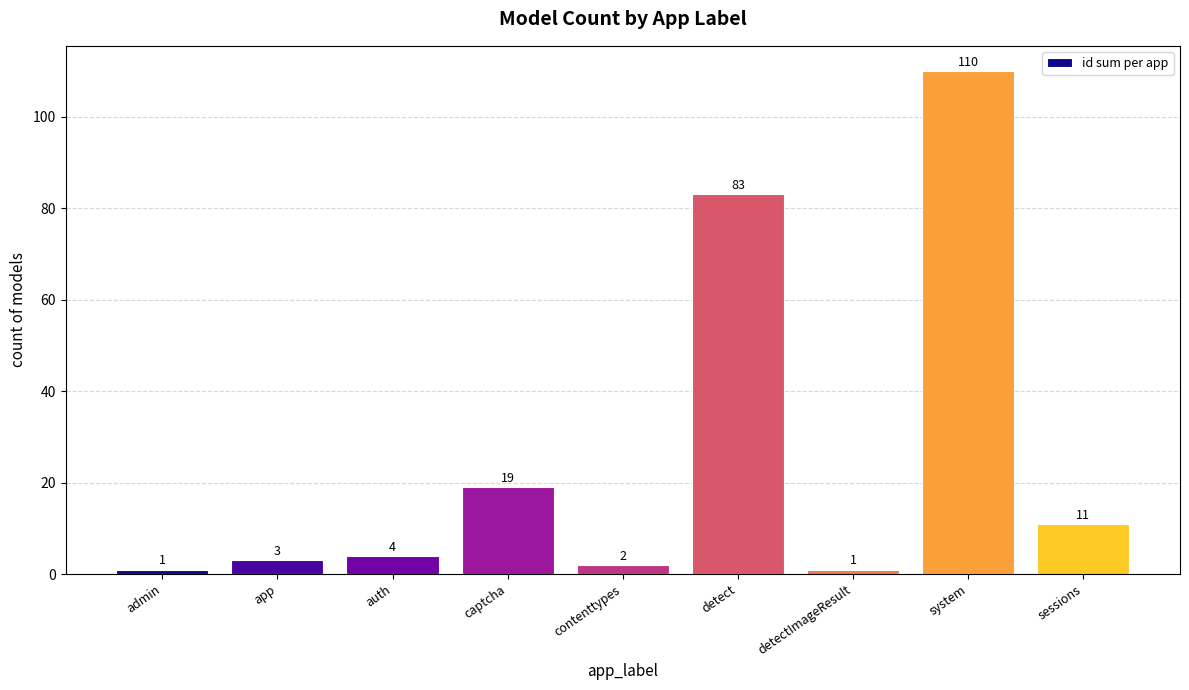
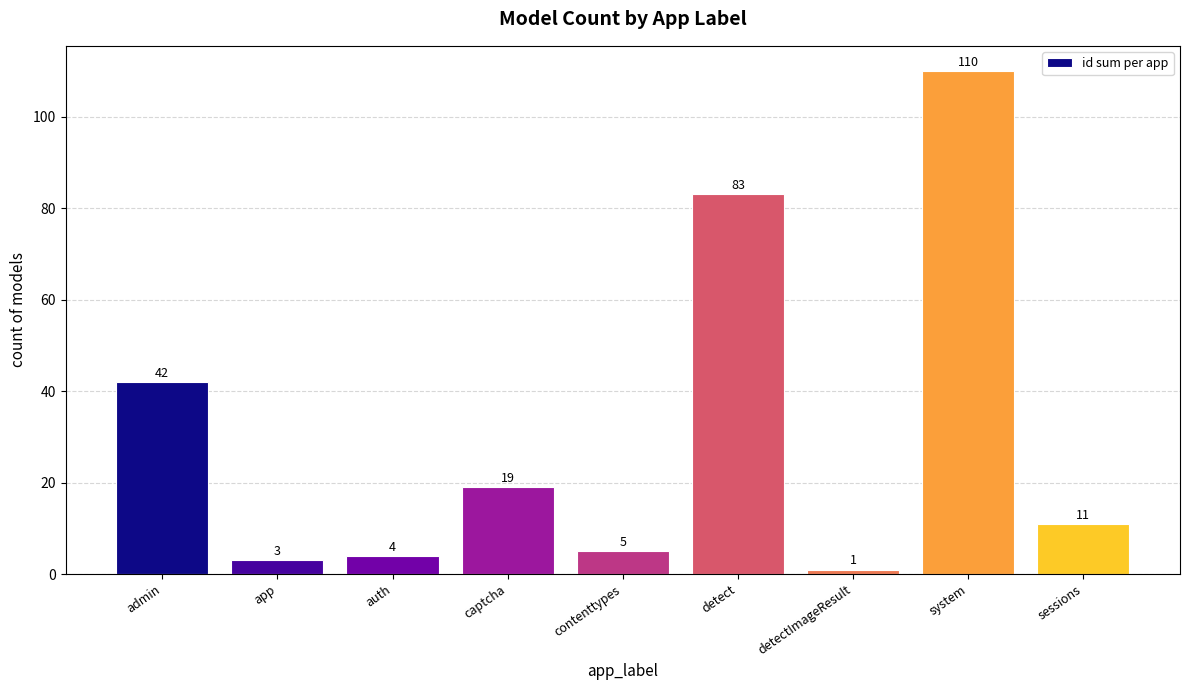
admin: 1 -> 42
contenttypes: 2 -> 5
